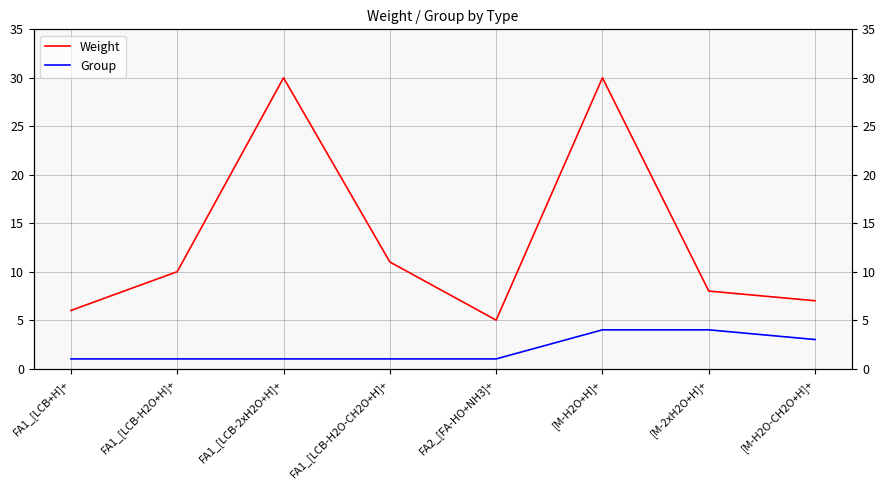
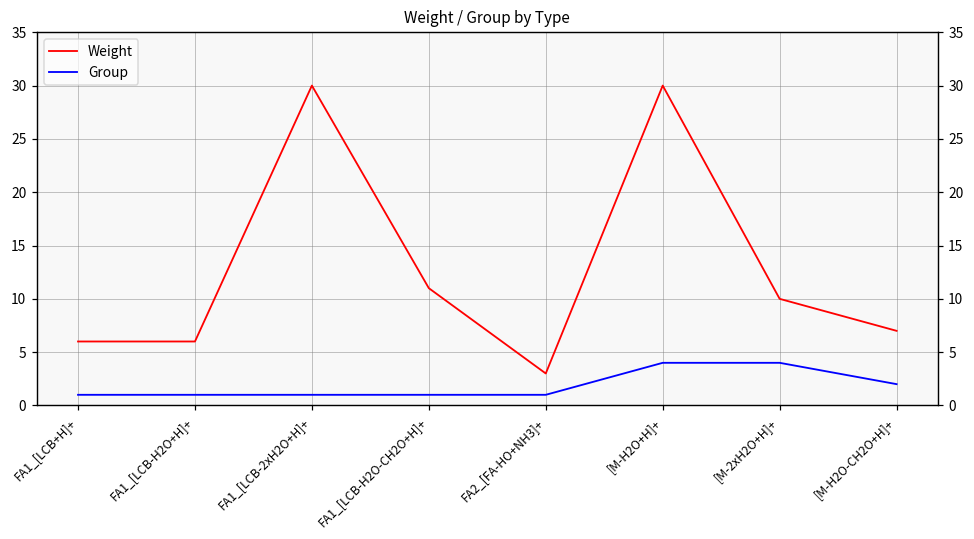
Weight, FA1_[LCB-H2O+H]+: 10 -> 6
Weight, FA2_[FA-HO+NH3]+: 5 -> 3
Weight, [M-2xH2O+H]+: 8 -> 10
Group, [M-H2O-CH2O+H]+: 3 -> 2
